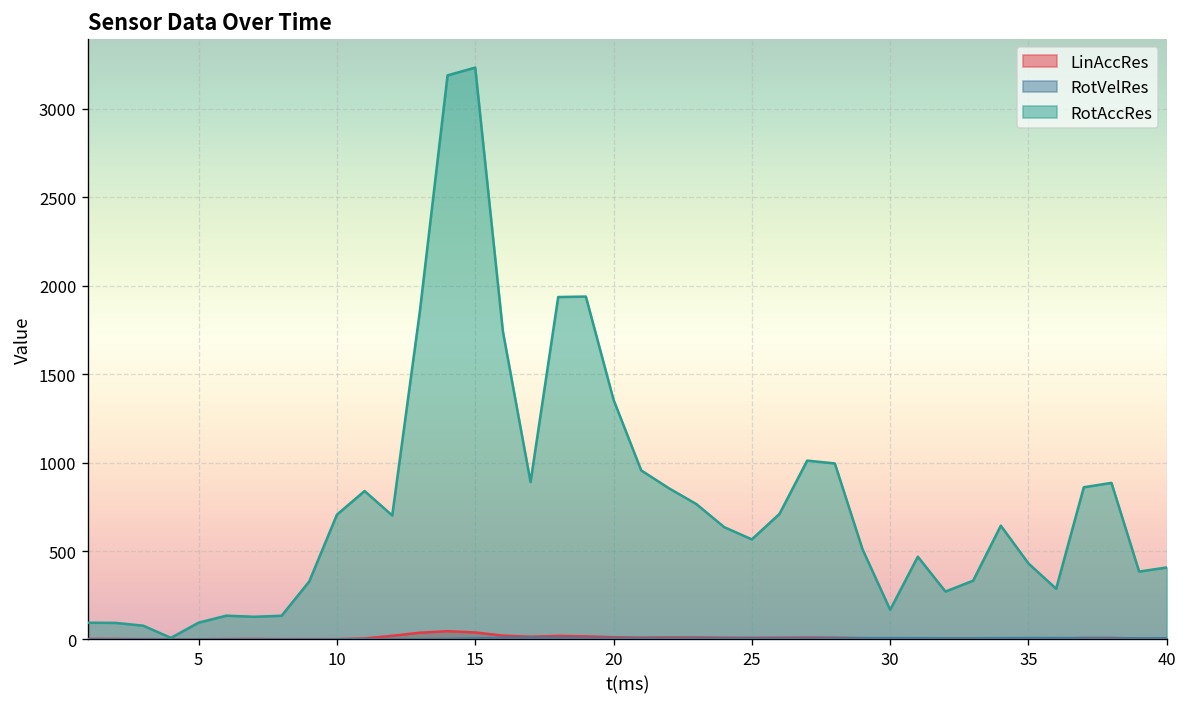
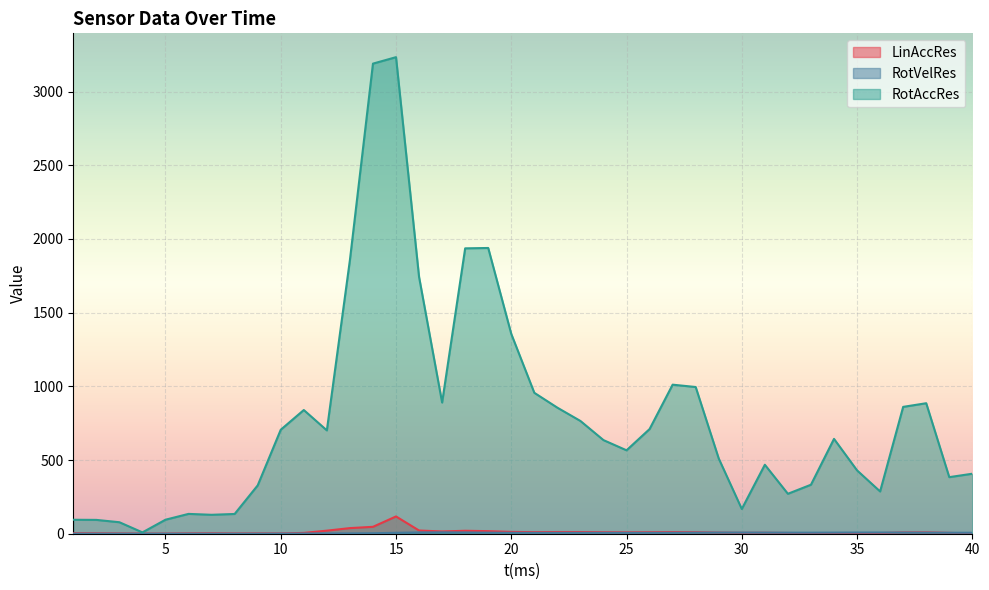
LinAccRes, 15: 40 -> 120
